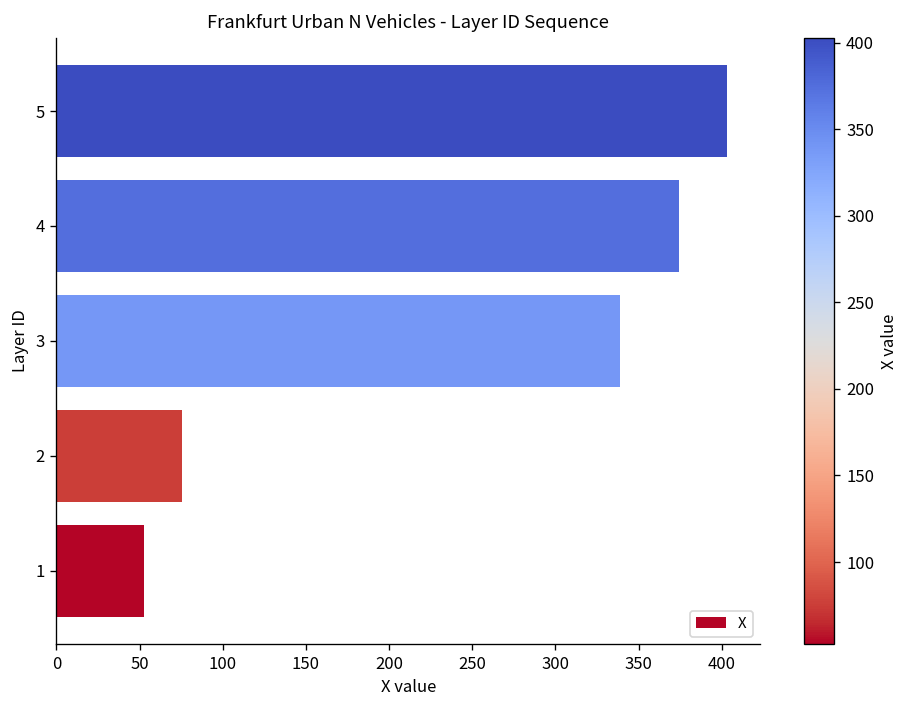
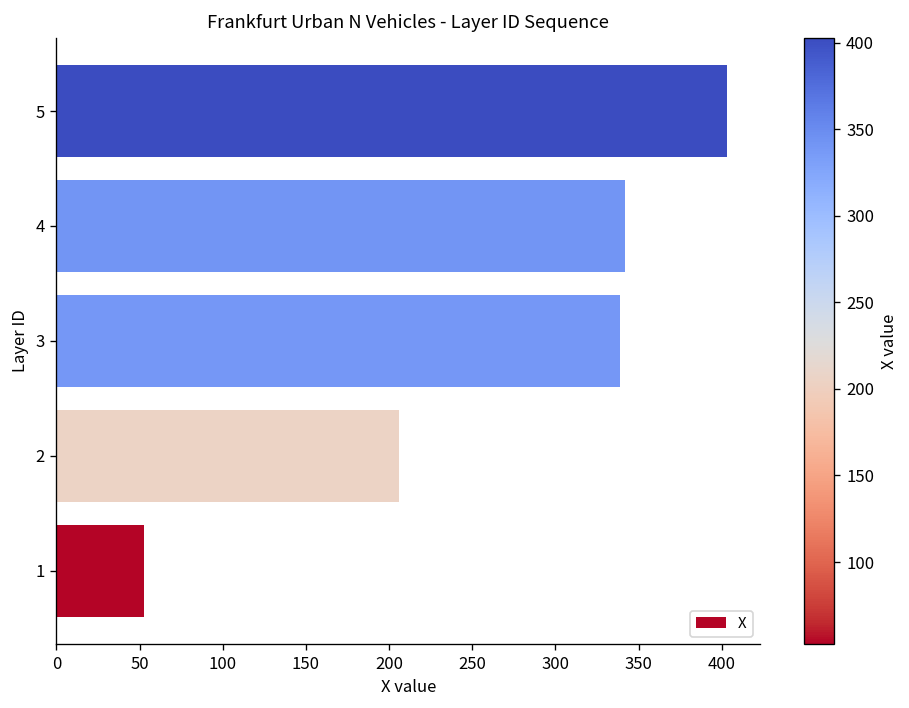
4: 375 -> 342
2: 75 -> 206
